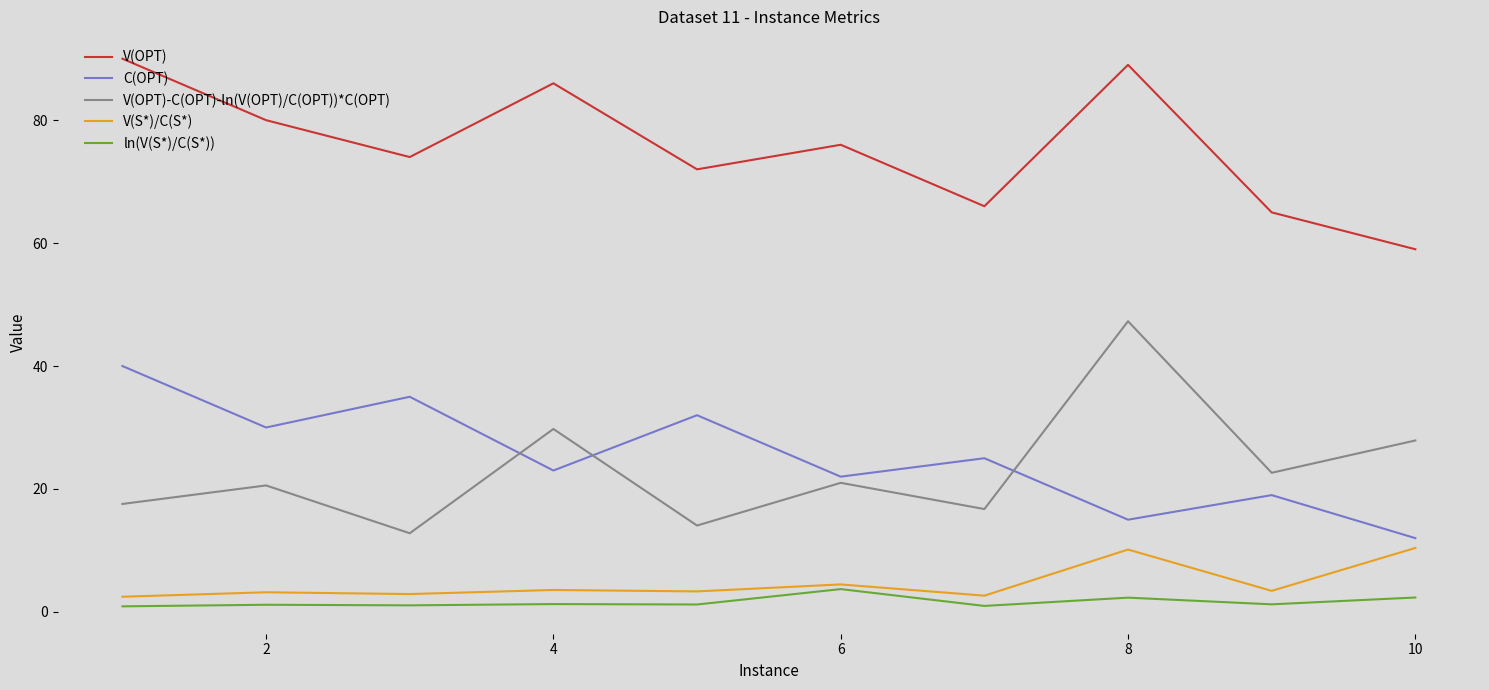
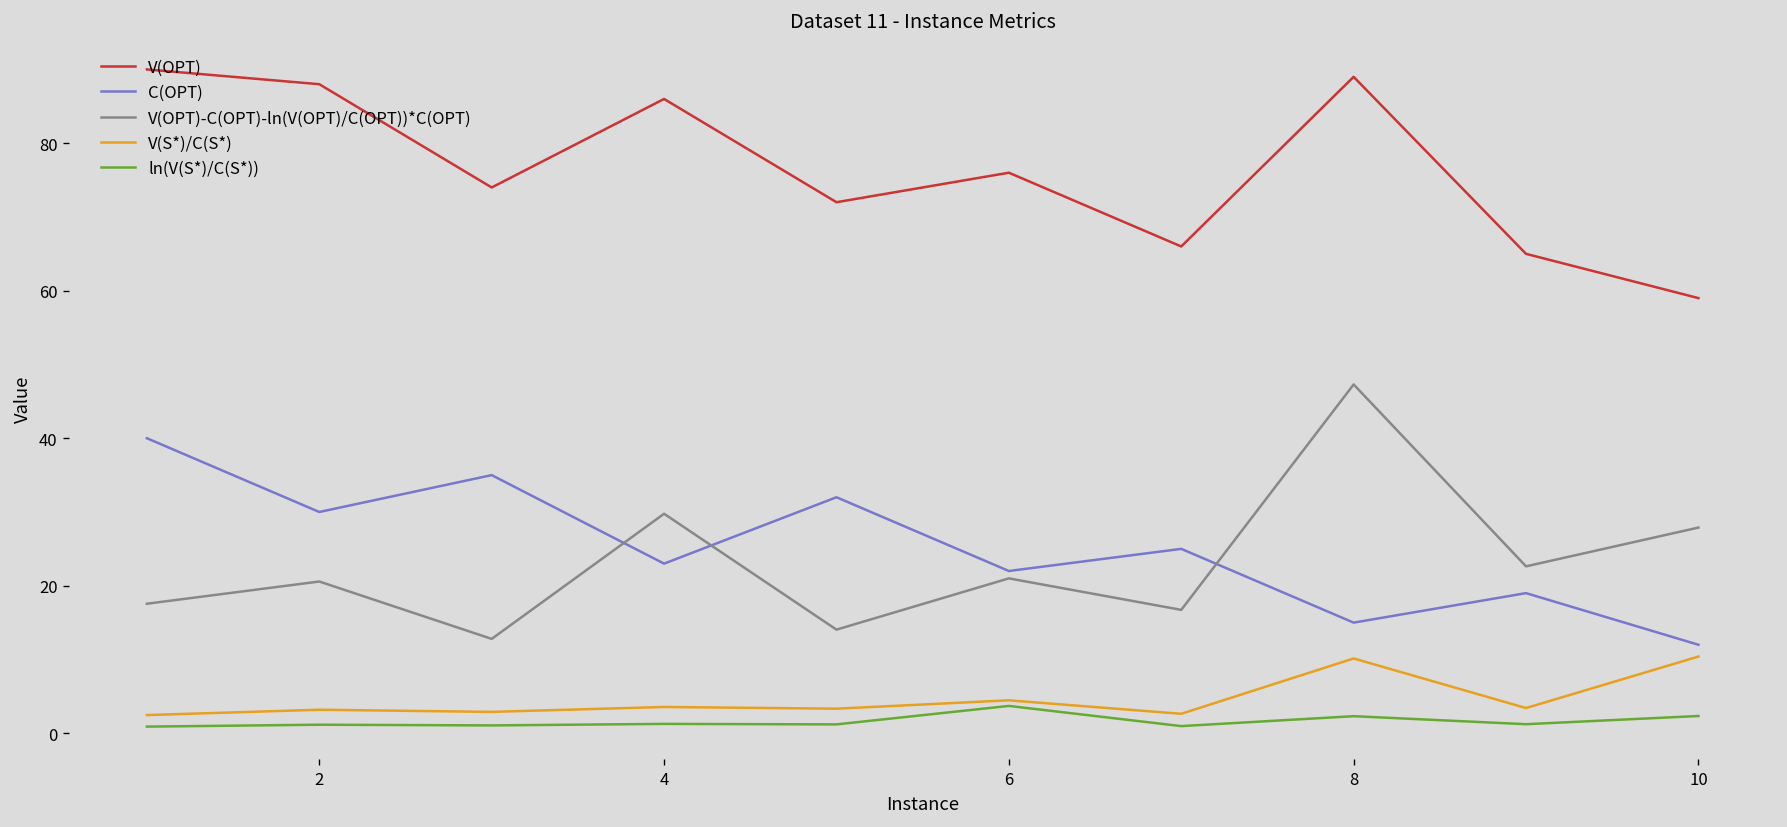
V(OPT), 2: 80 -> 88
